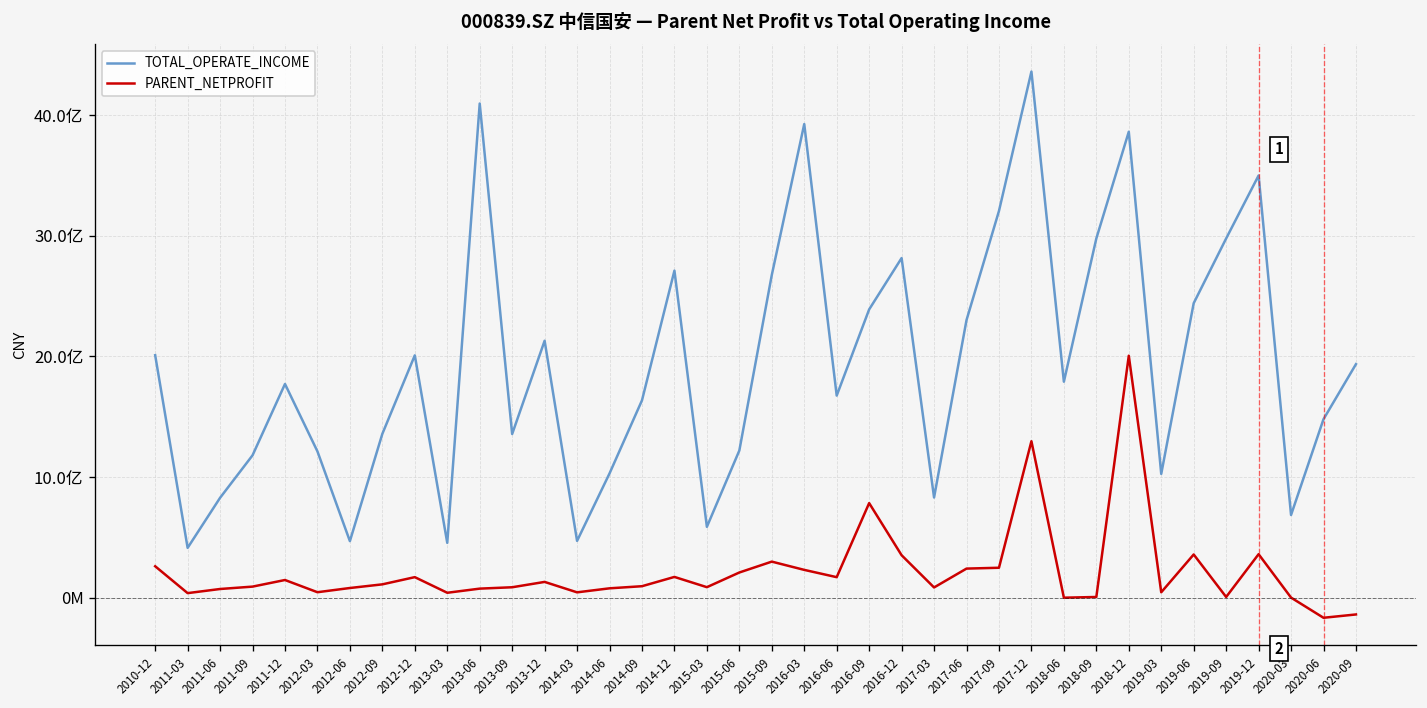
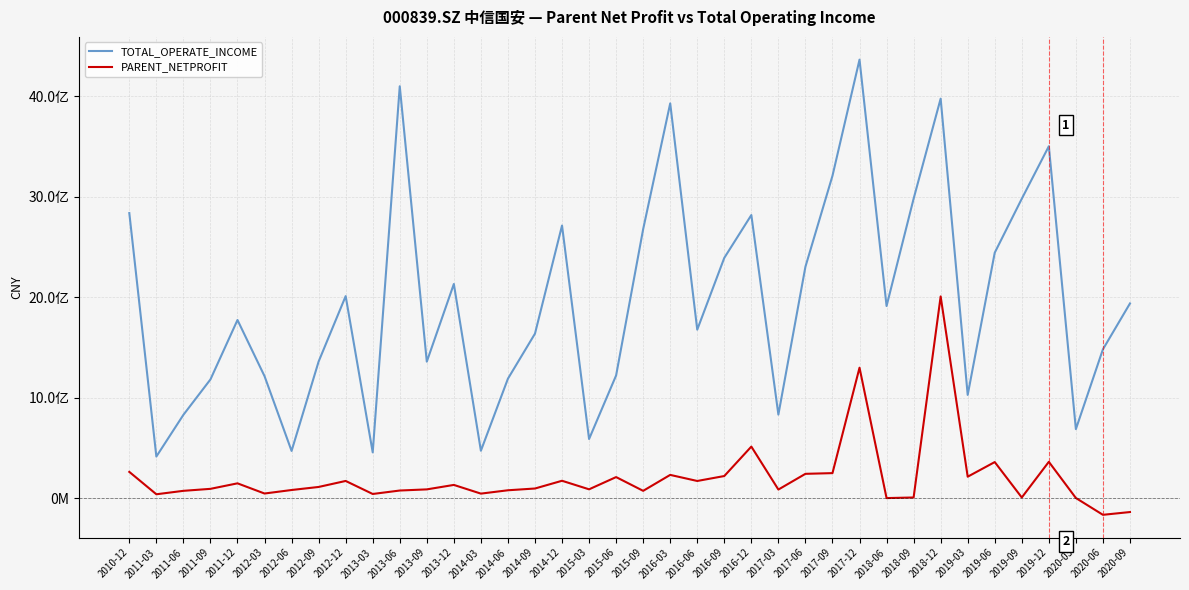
TOTAL_OPERATE_INCOME, 2010-12: 20.1亿 -> 28.4亿
TOTAL_OPERATE_INCOME, 2014-06: 10.3亿 -> 11.9亿
PARENT_NETPROFIT, 2015-09: 3.0亿 -> 0.7亿
PARENT_NETPROFIT, 2016-09: 7.8亿 -> 2.2亿
PARENT_NETPROFIT, 2016-12: 3.5亿 -> 5.1亿
TOTAL_OPERATE_INCOME, 2018-06: 17.9亿 -> 19.1亿
TOTAL_OPERATE_INCOME, 2018-12: 38.6亿 -> 39.7亿
PARENT_NETPROFIT, 2019-03: 0.4亿 -> 2.1亿
